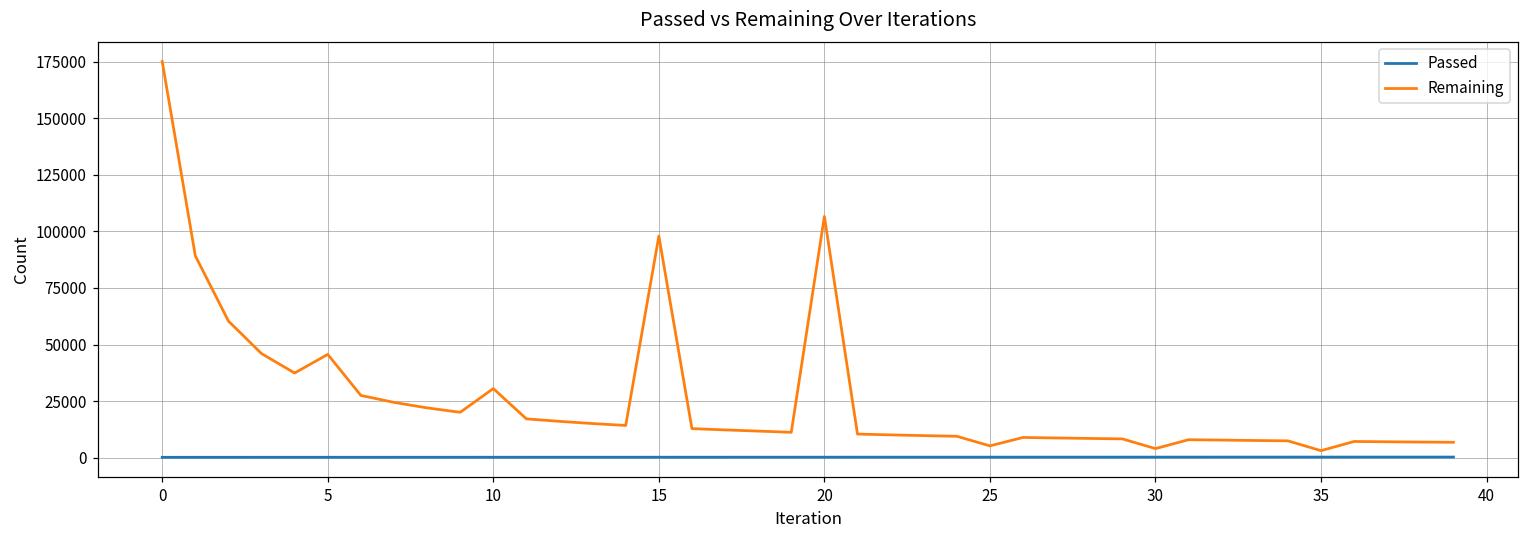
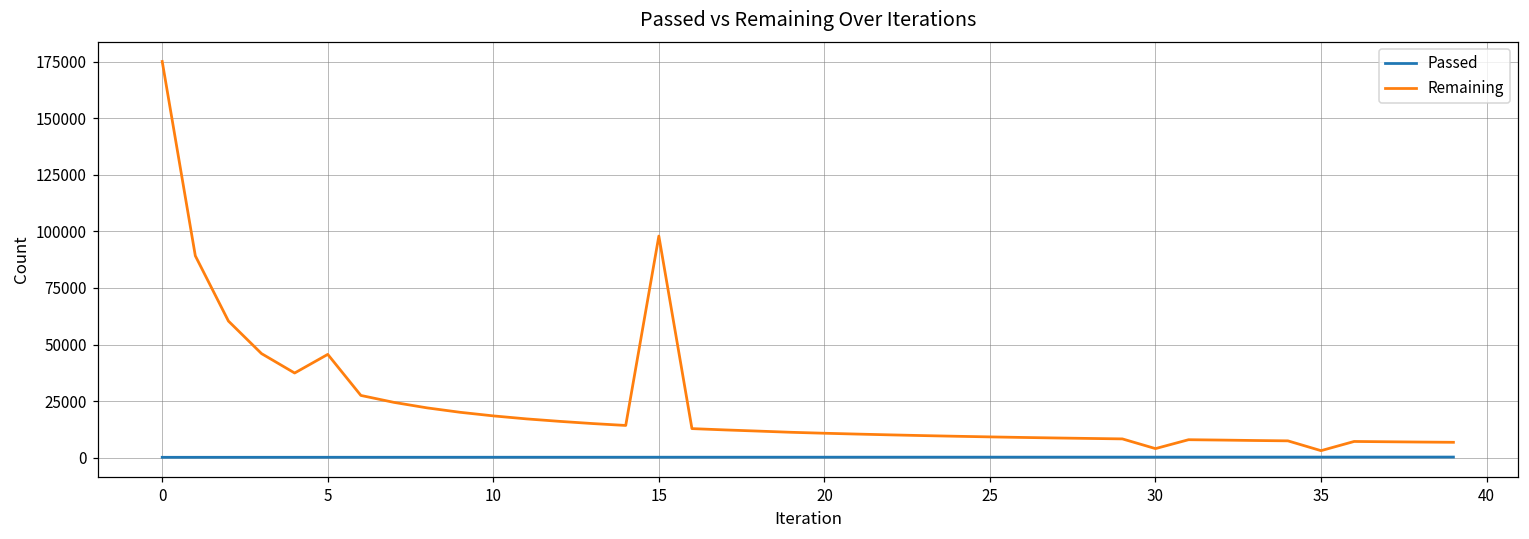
Remaining, 10: 31000 -> 18000
Remaining, 20: 107000 -> 11000
Remaining, 25: 5000 -> 9000
